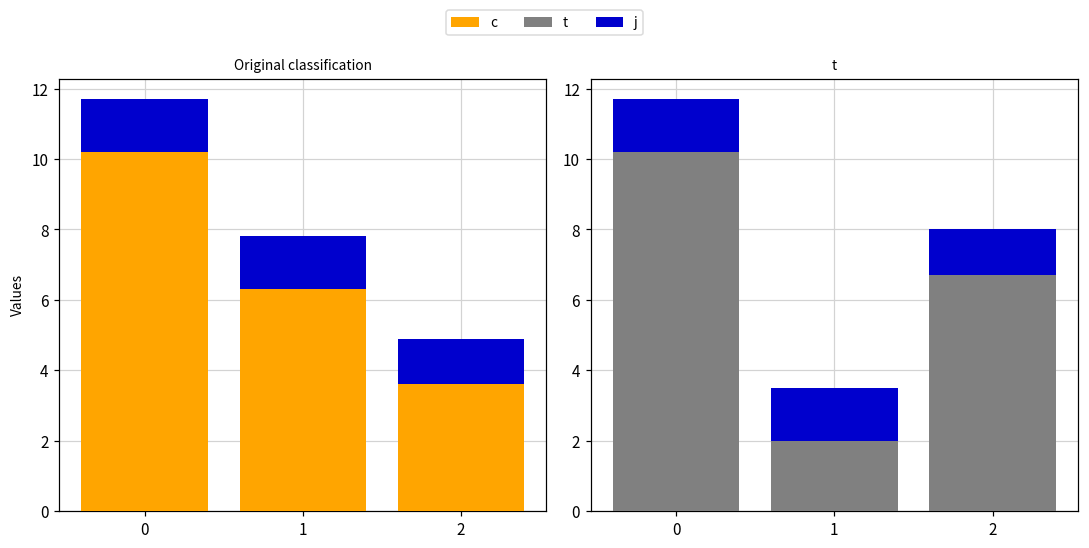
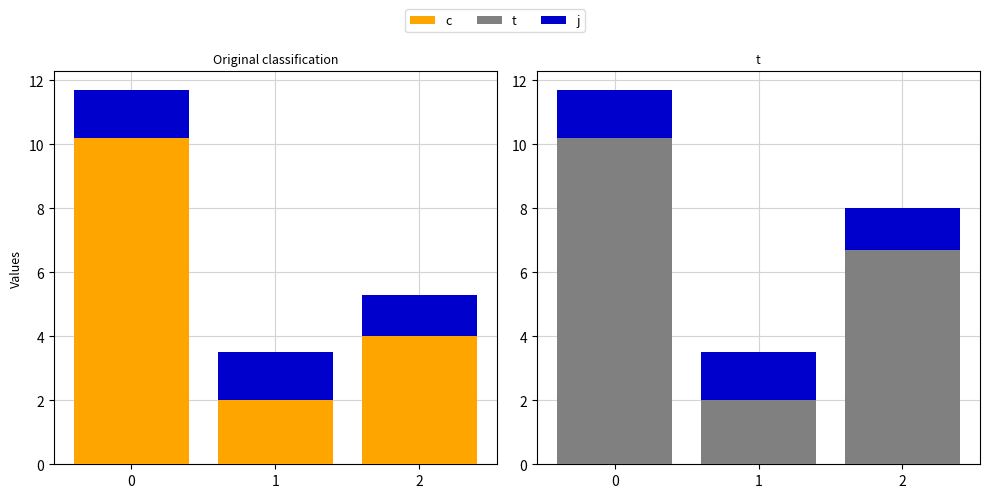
Original classification, c, 1: 6.3 -> 2.0
Original classification, c, 2: 3.6 -> 4.0
